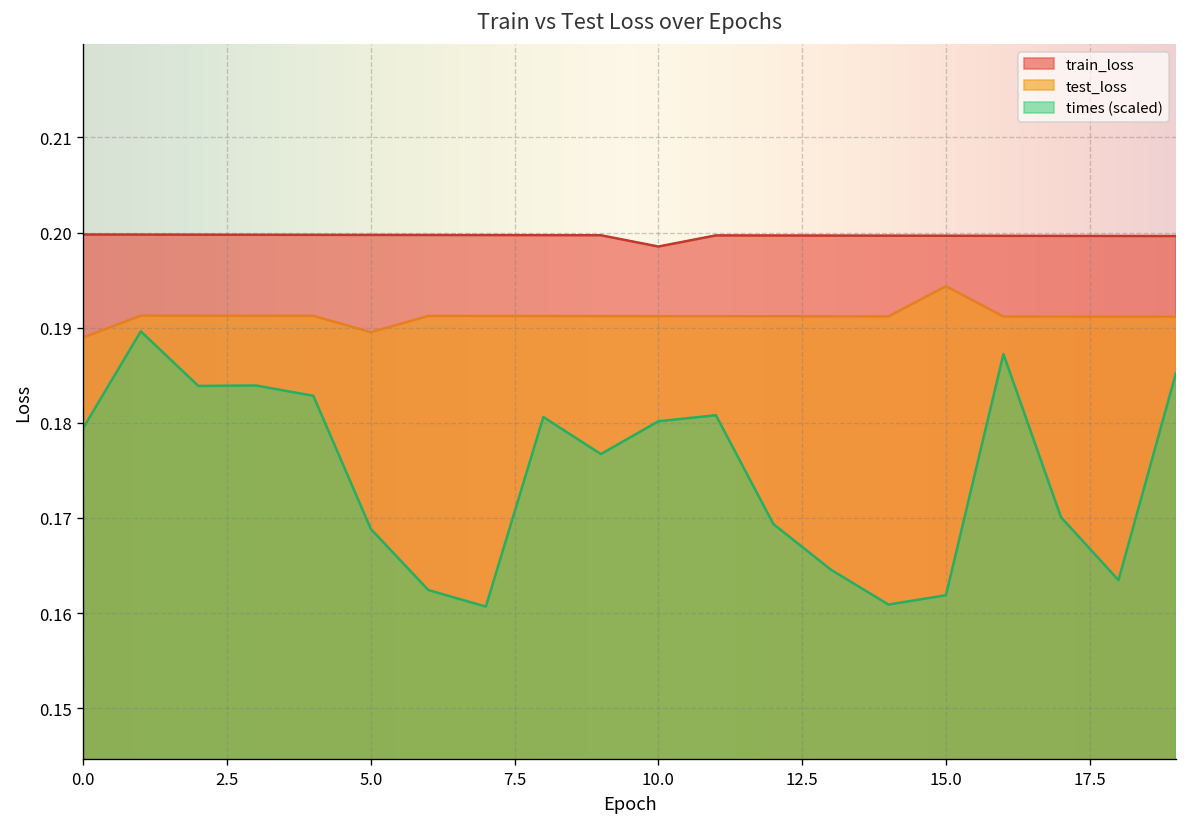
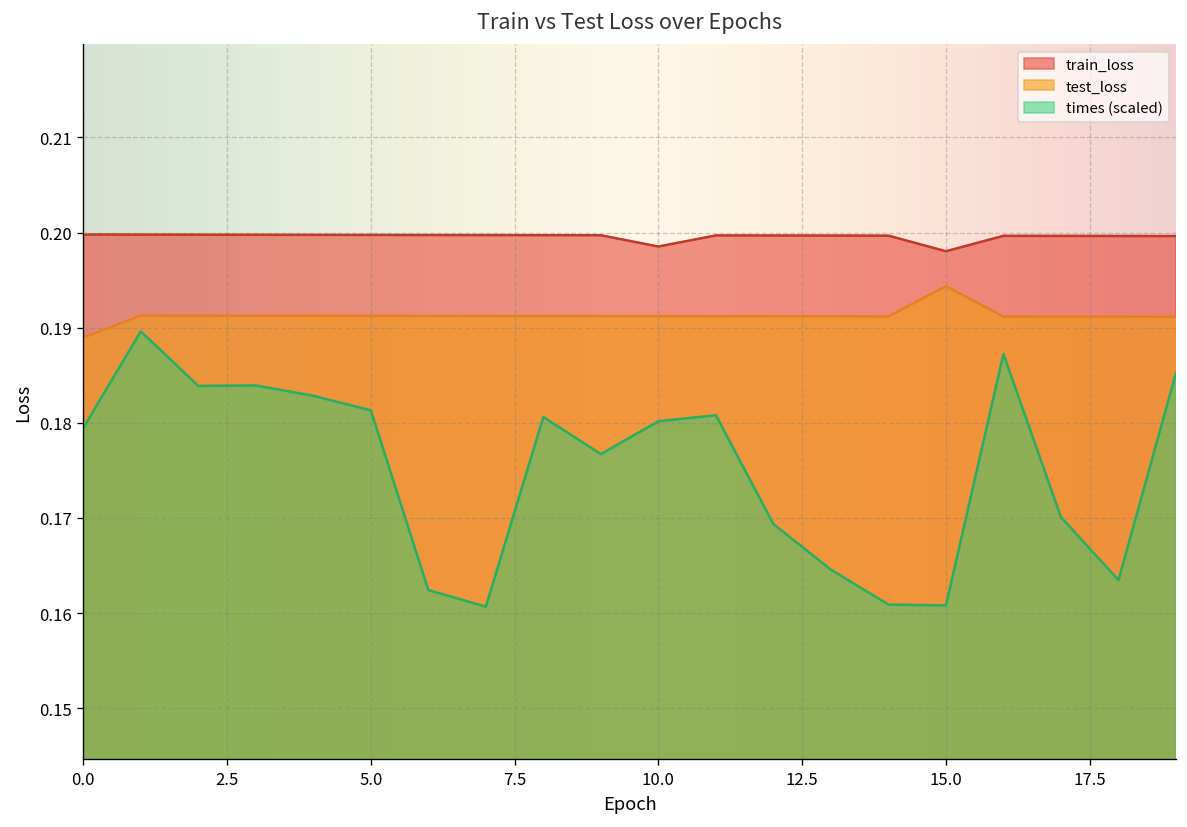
test_loss, 5.0: 0.190 -> 0.191
times (scaled), 5.0: 0.169 -> 0.181
train_loss, 15.0: 0.200 -> 0.198
times (scaled), 15.0: 0.162 -> 0.161
